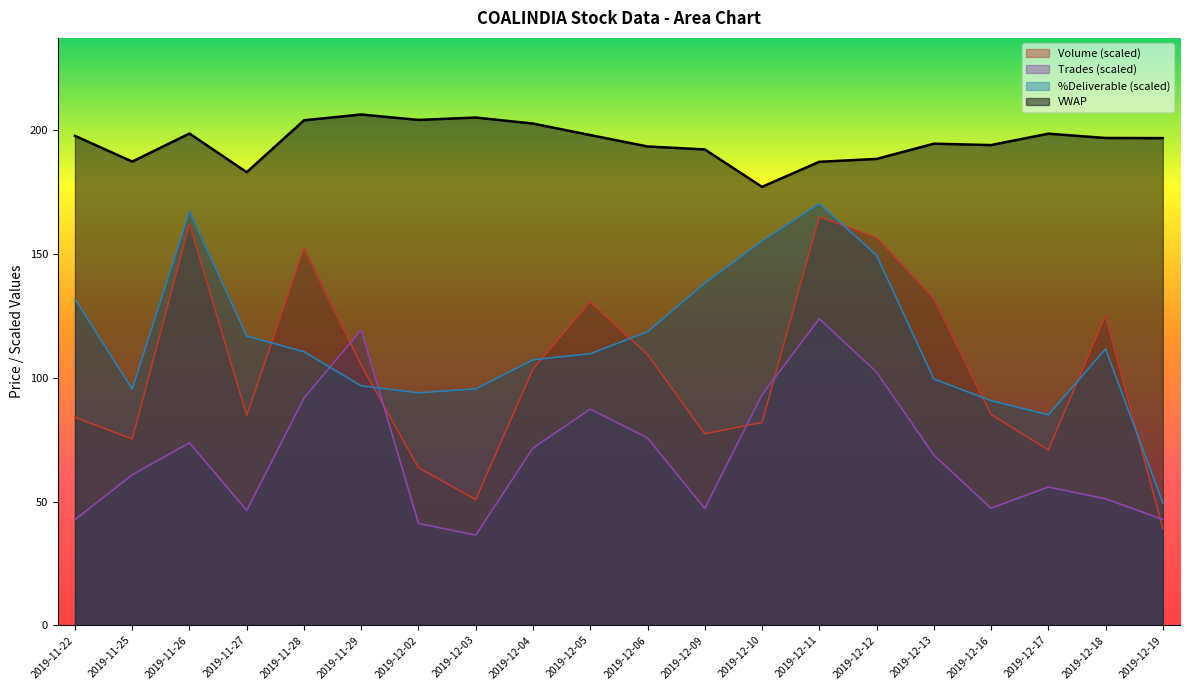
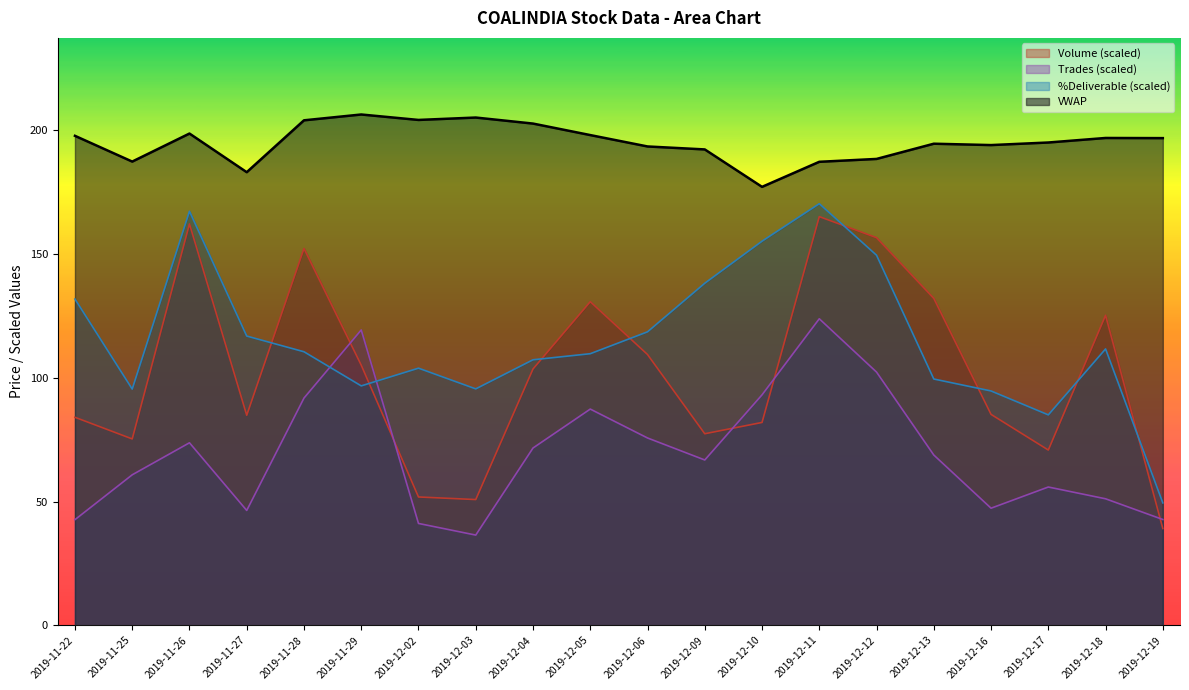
Volume (scaled), 2019-12-02: 64 -> 52
%Deliverable (scaled), 2019-12-02: 94 -> 104
Trades (scaled), 2019-12-09: 47 -> 67
%Deliverable (scaled), 2019-12-16: 91 -> 95
VWAP, 2019-12-17: 199 -> 195
